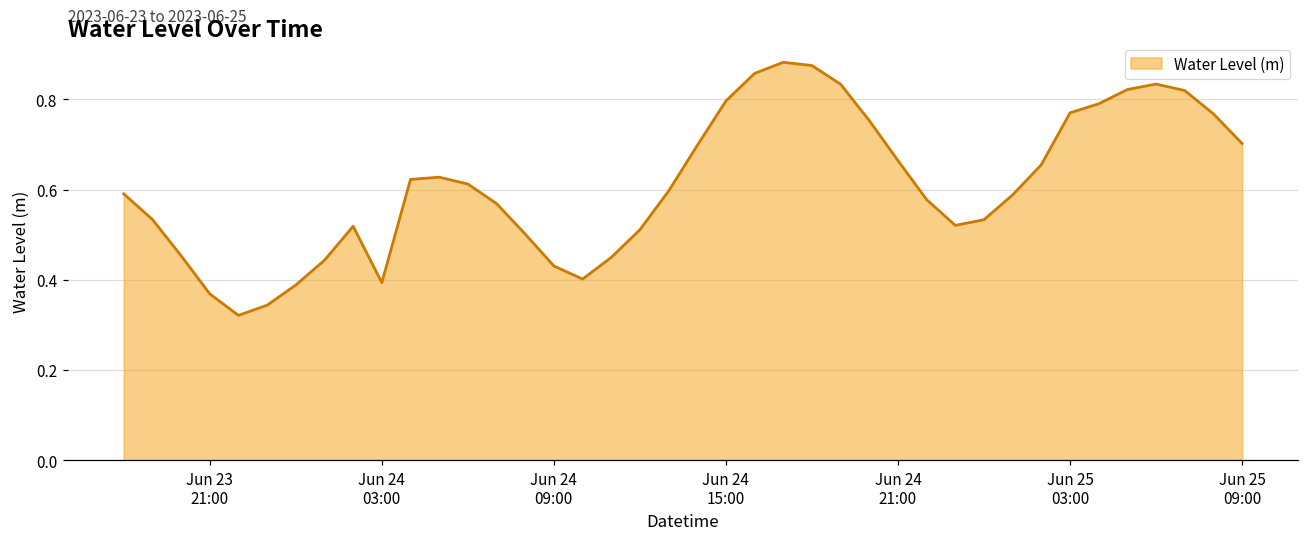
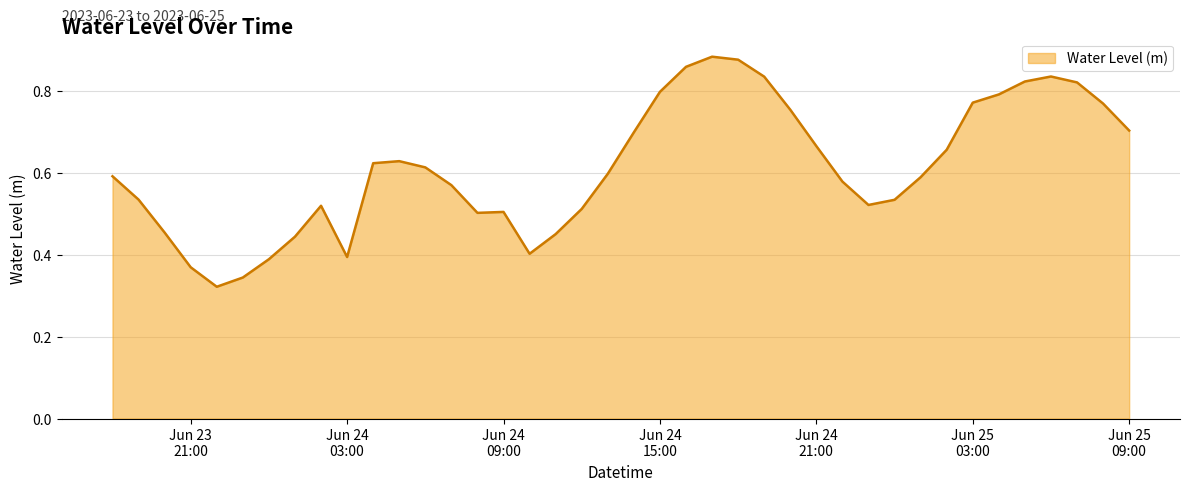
Jun 24 09:00: 0.43 -> 0.50
